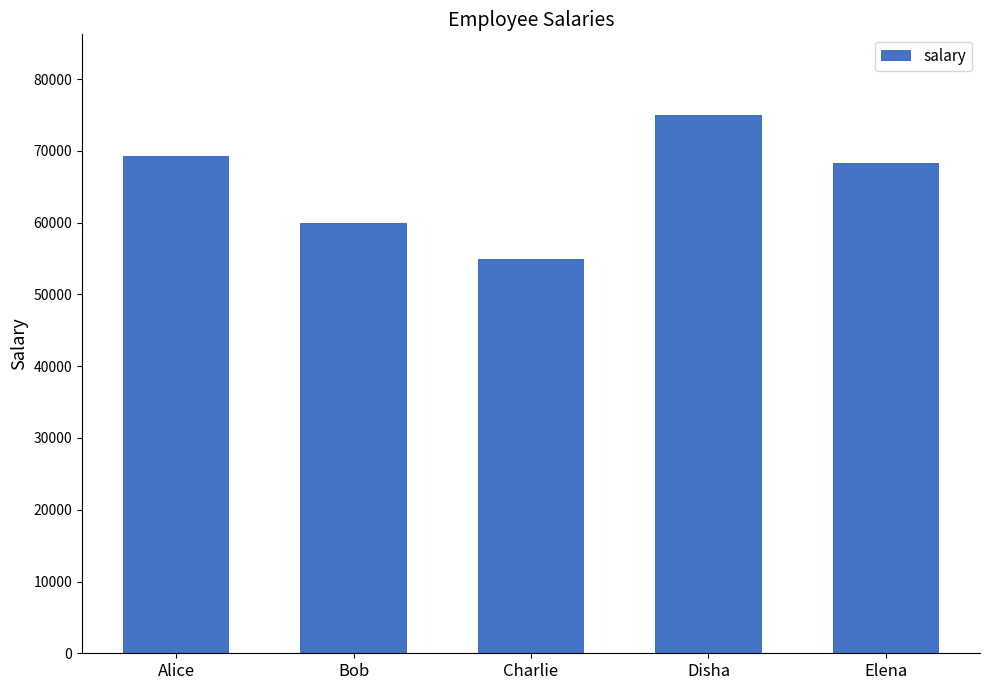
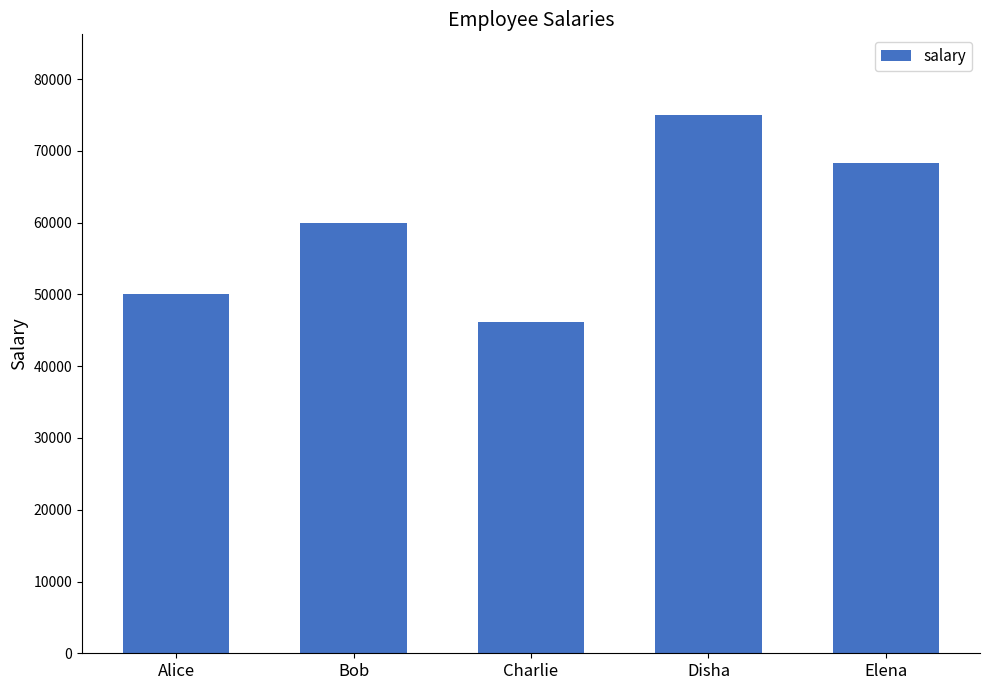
Alice: 69000 -> 50000
Charlie: 55000 -> 46000
